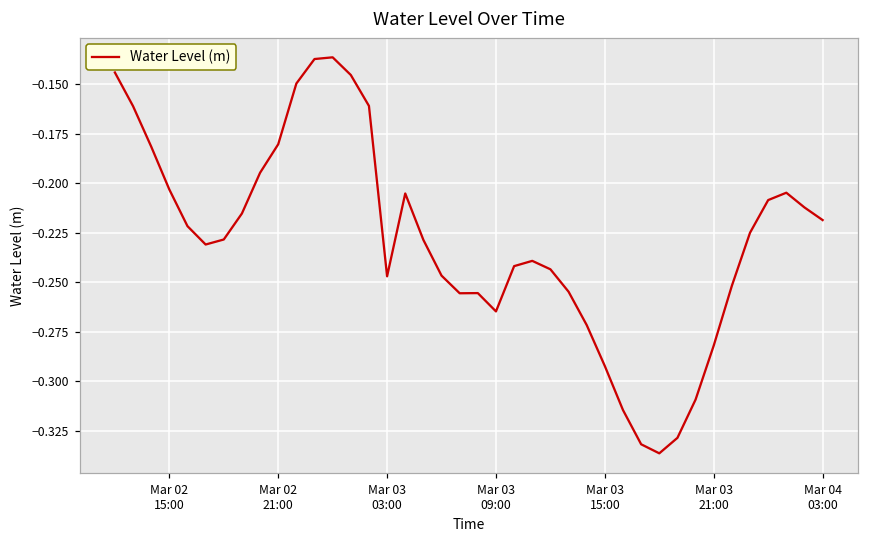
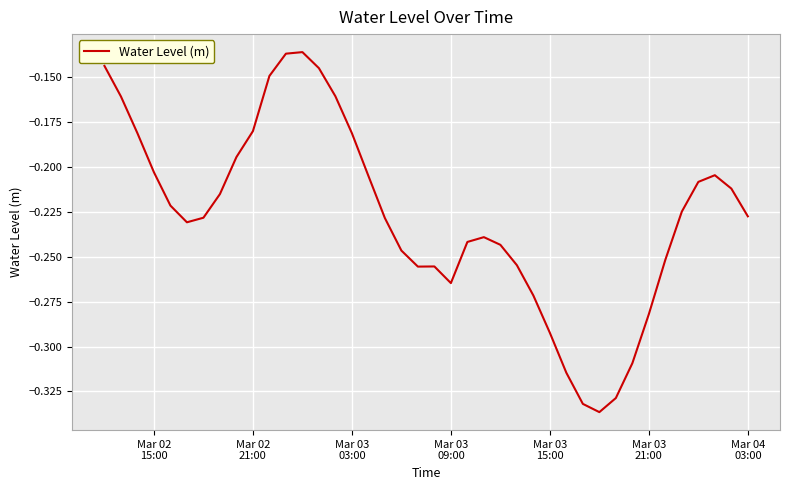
Mar 03 03:00: -0.247 -> -0.181
Mar 04 03:00: -0.219 -> -0.228
